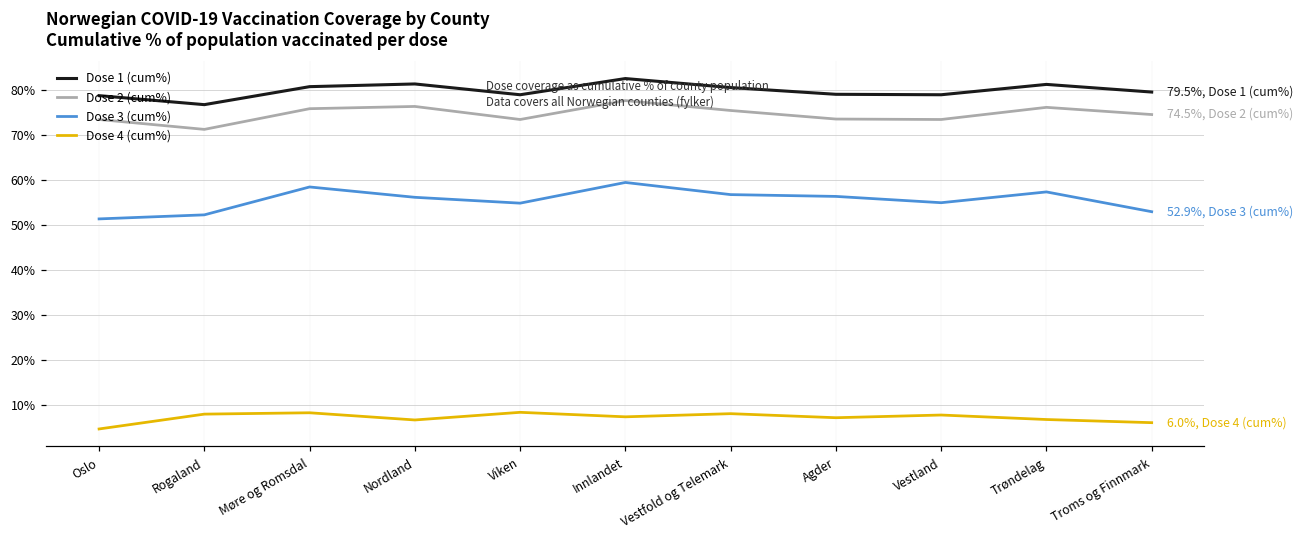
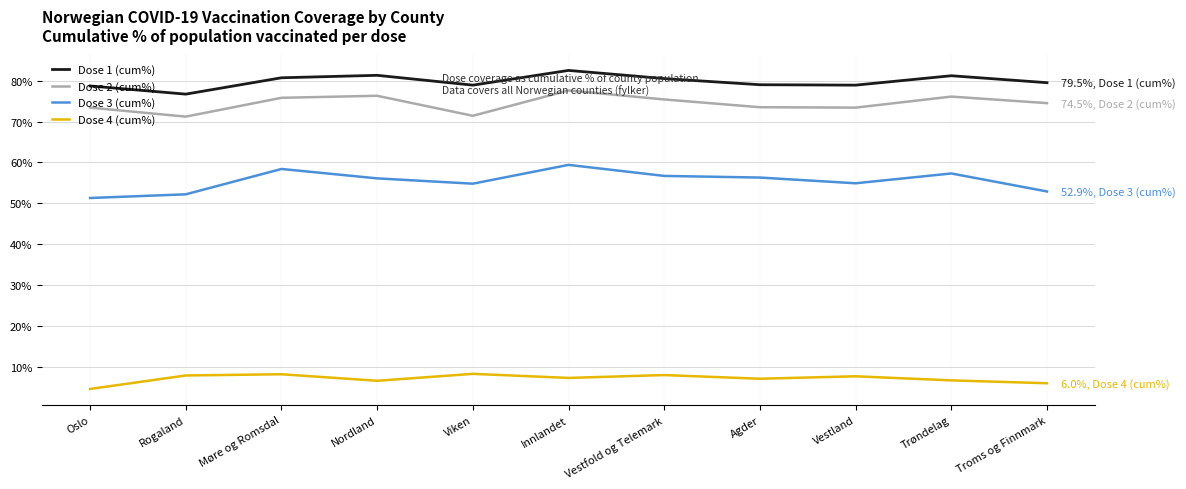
Dose 2 (cum%), Viken: 73% -> 71%
